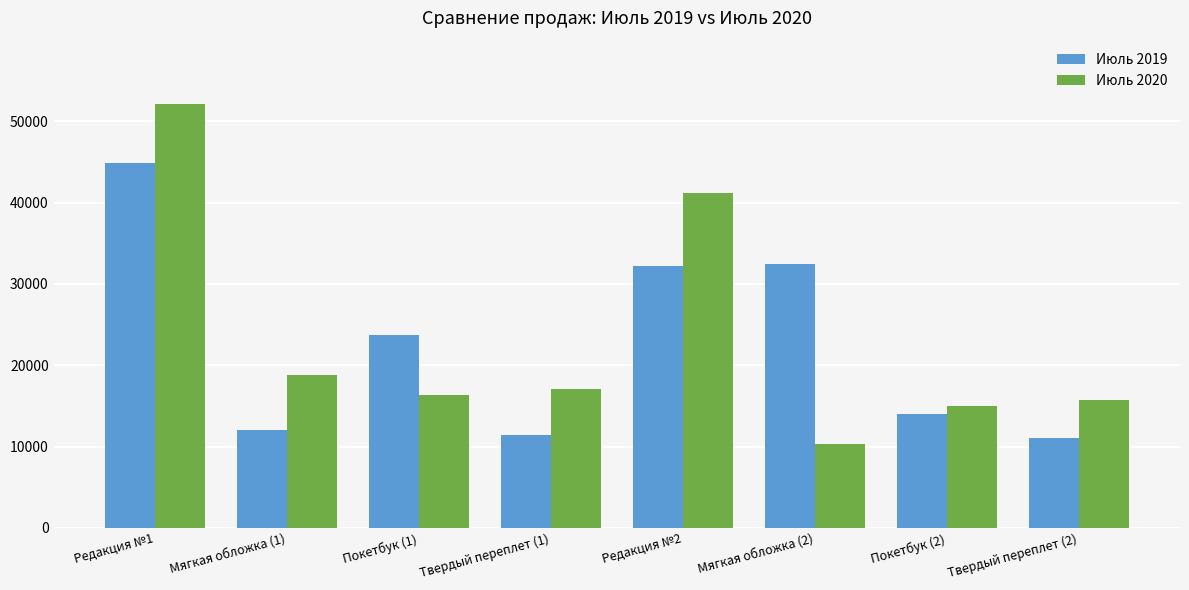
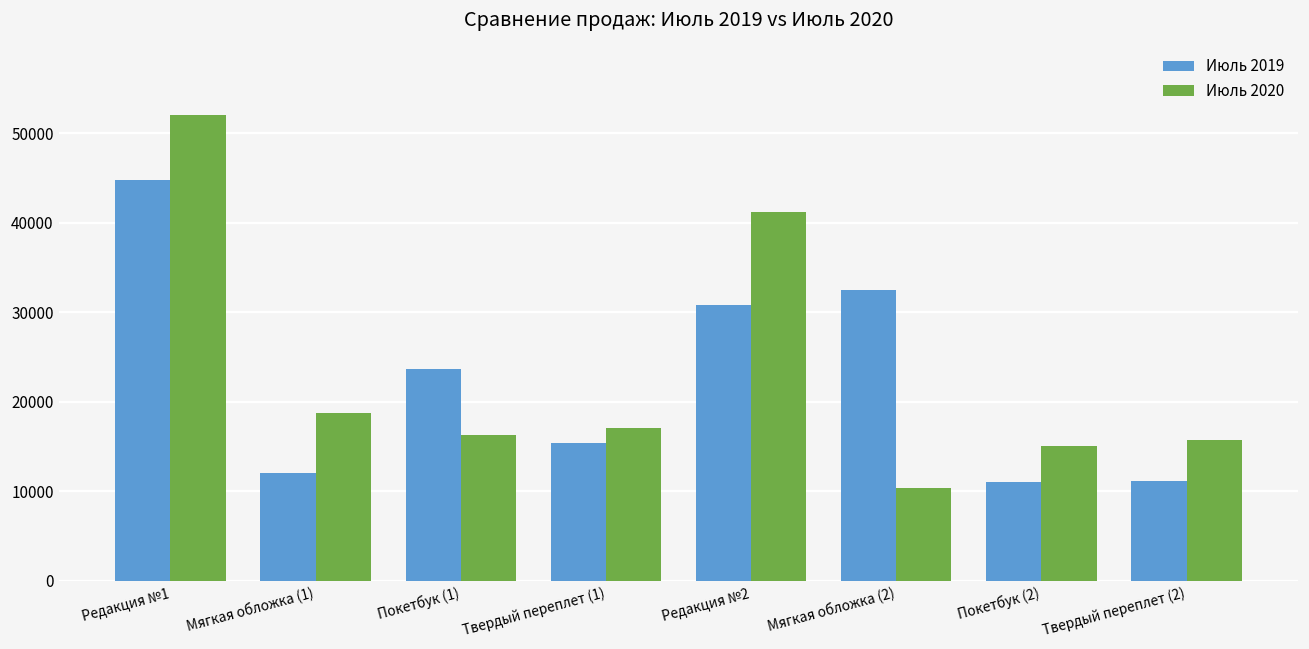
Июль 2019, Твердый переплет (1): 11000 -> 15000
Июль 2019, Редакция №2: 32000 -> 31000
Июль 2019, Покетбук (2): 14000 -> 11000
